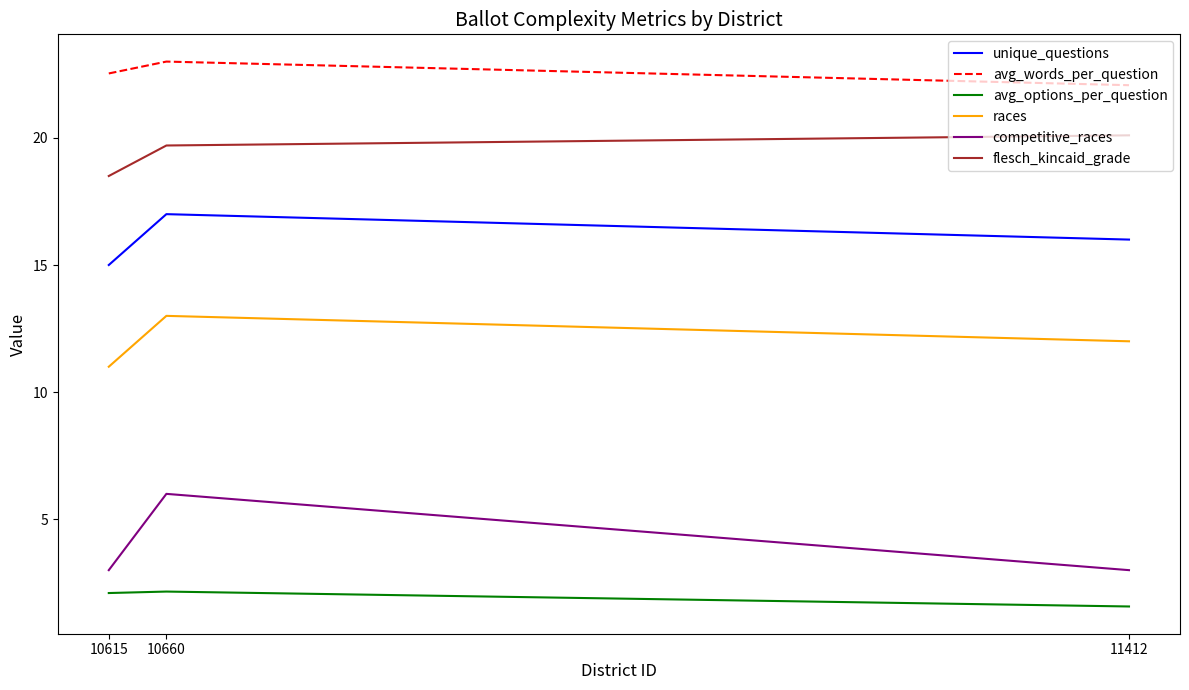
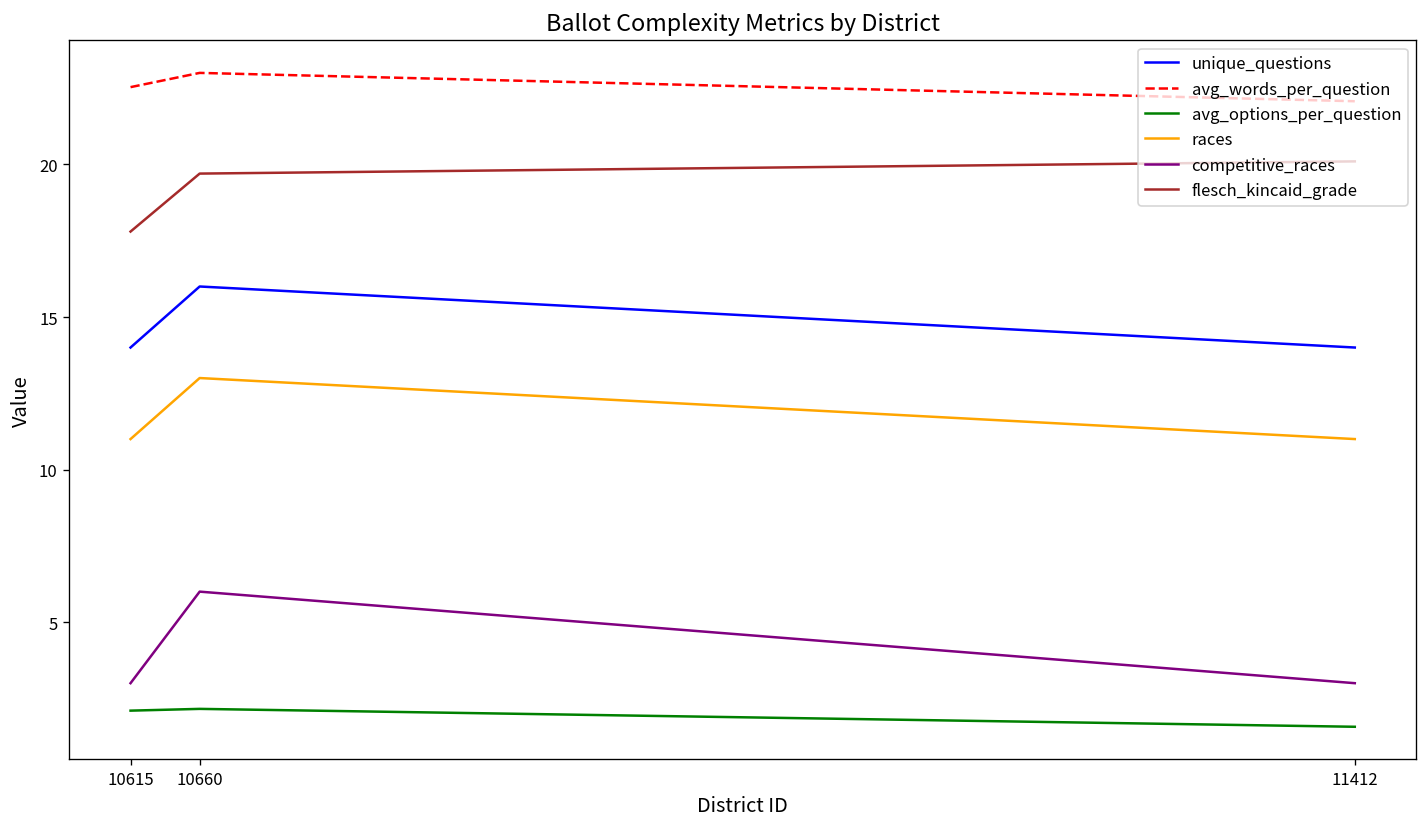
unique_questions, 10615: 15 -> 14
flesch_kincaid_grade, 10615: 18.5 -> 17.8
unique_questions, 10660: 17 -> 16
unique_questions, 11412: 16 -> 14
races, 11412: 12 -> 11
